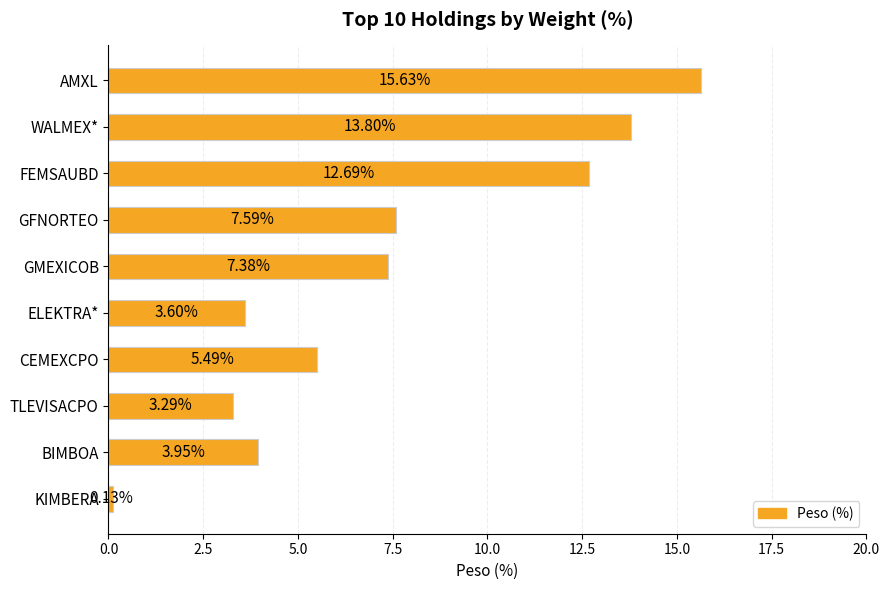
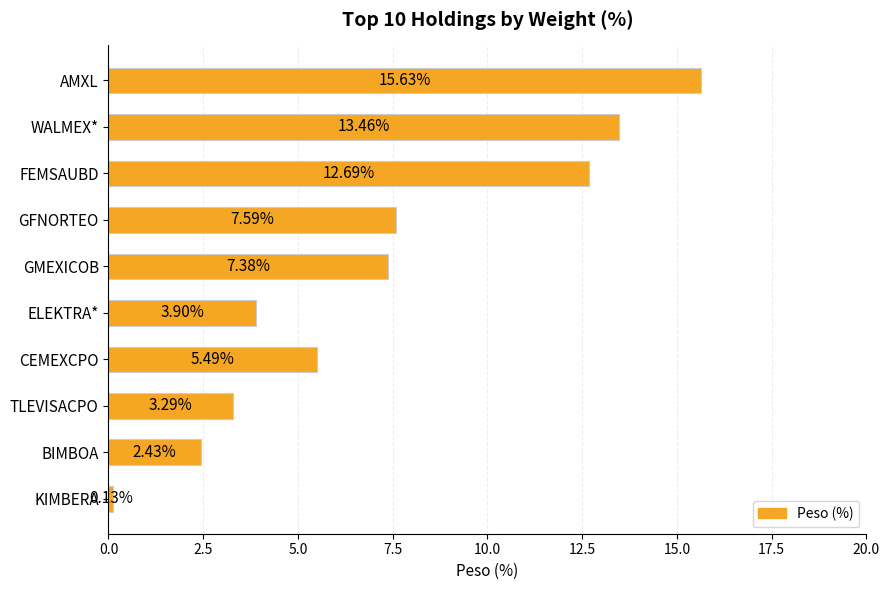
WALMEX*: 13.80% -> 13.46%
ELEKTRA*: 3.60% -> 3.90%
BIMBOA: 3.95% -> 2.43%
